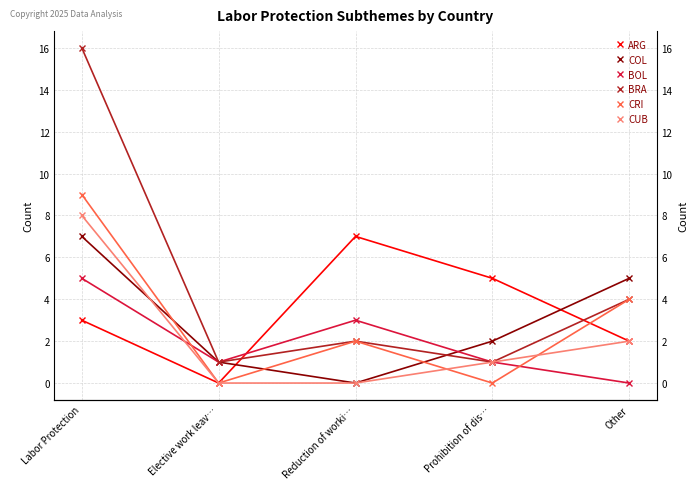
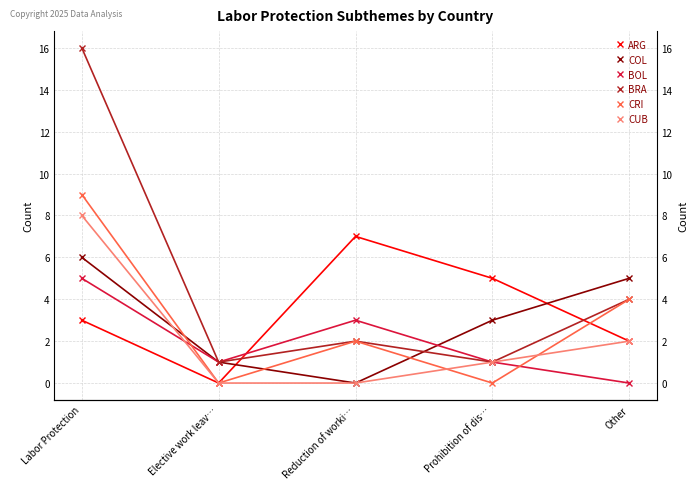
COL, Labor Protection: 7 -> 6
COL, Prohibition of dis…: 2 -> 3
